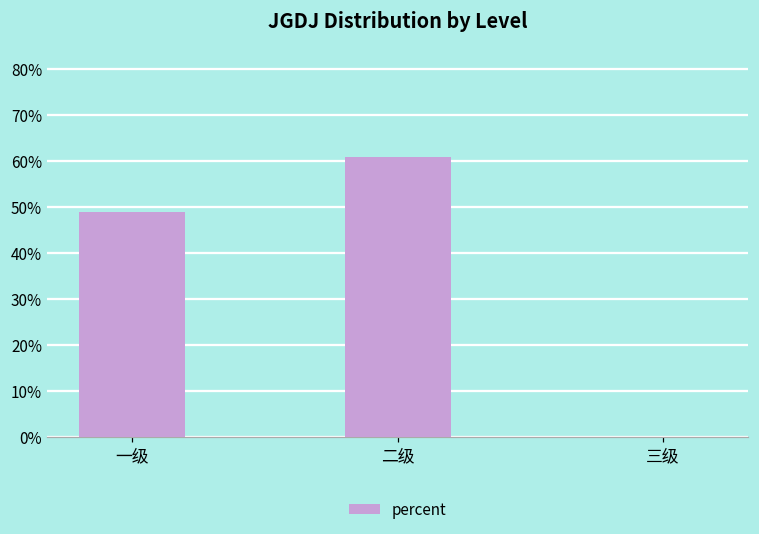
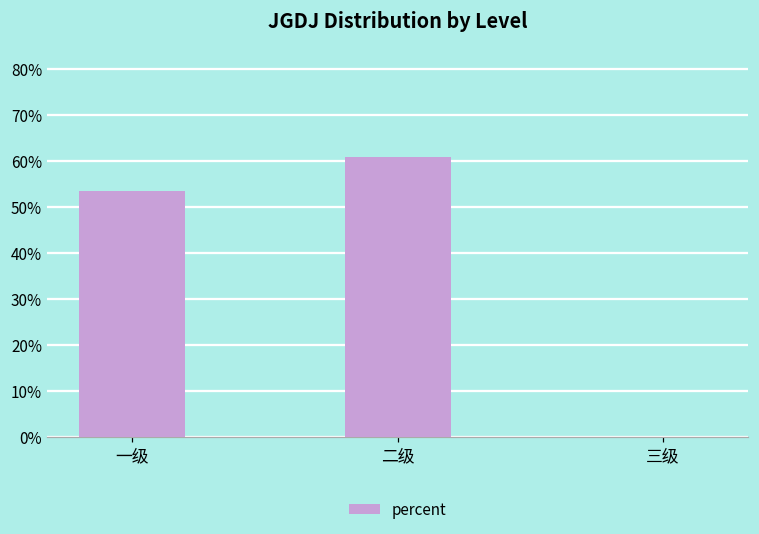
一级: 49% -> 53%
